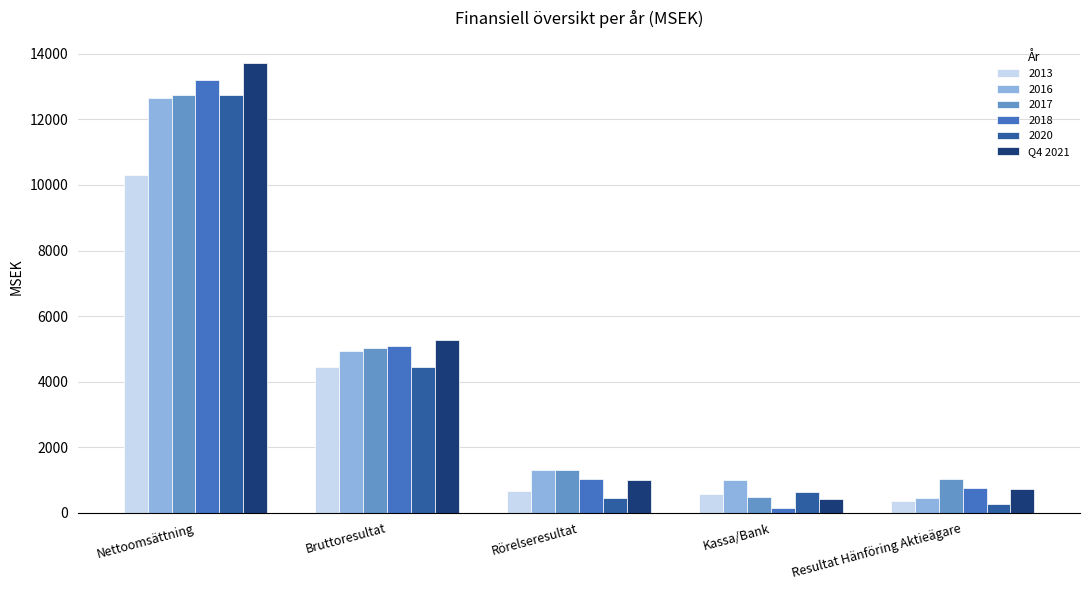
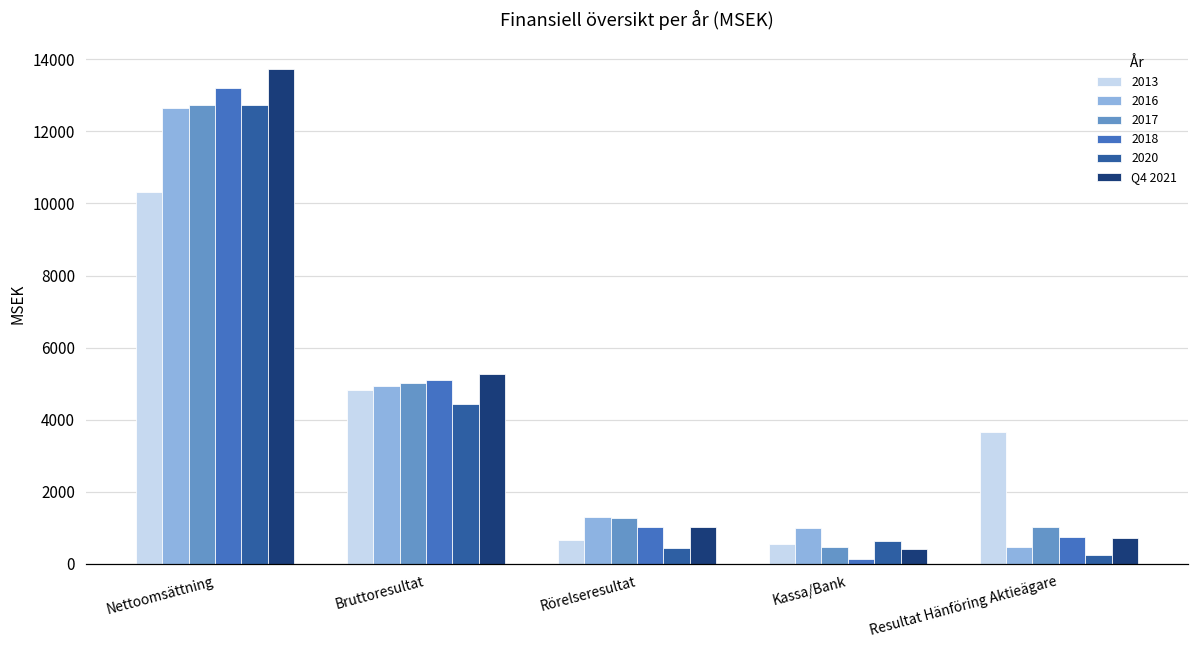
2013, Bruttoresultat: 4400 -> 4800
2013, Resultat Hänföring Aktieägare: 400 -> 3700
